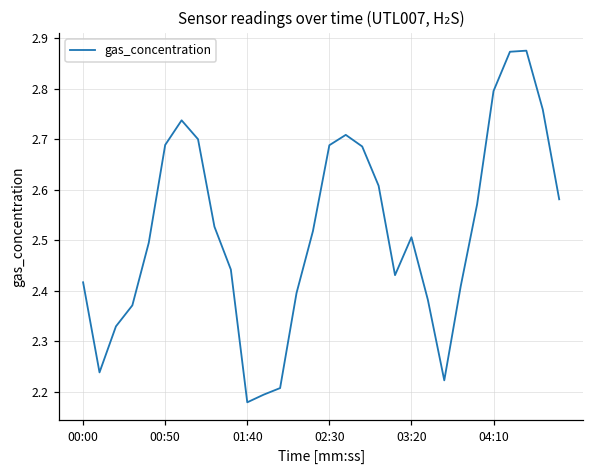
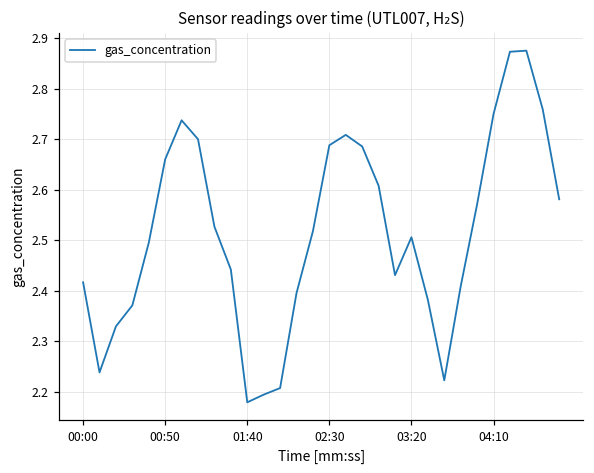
00:50: 2.69 -> 2.66
04:10: 2.80 -> 2.75
